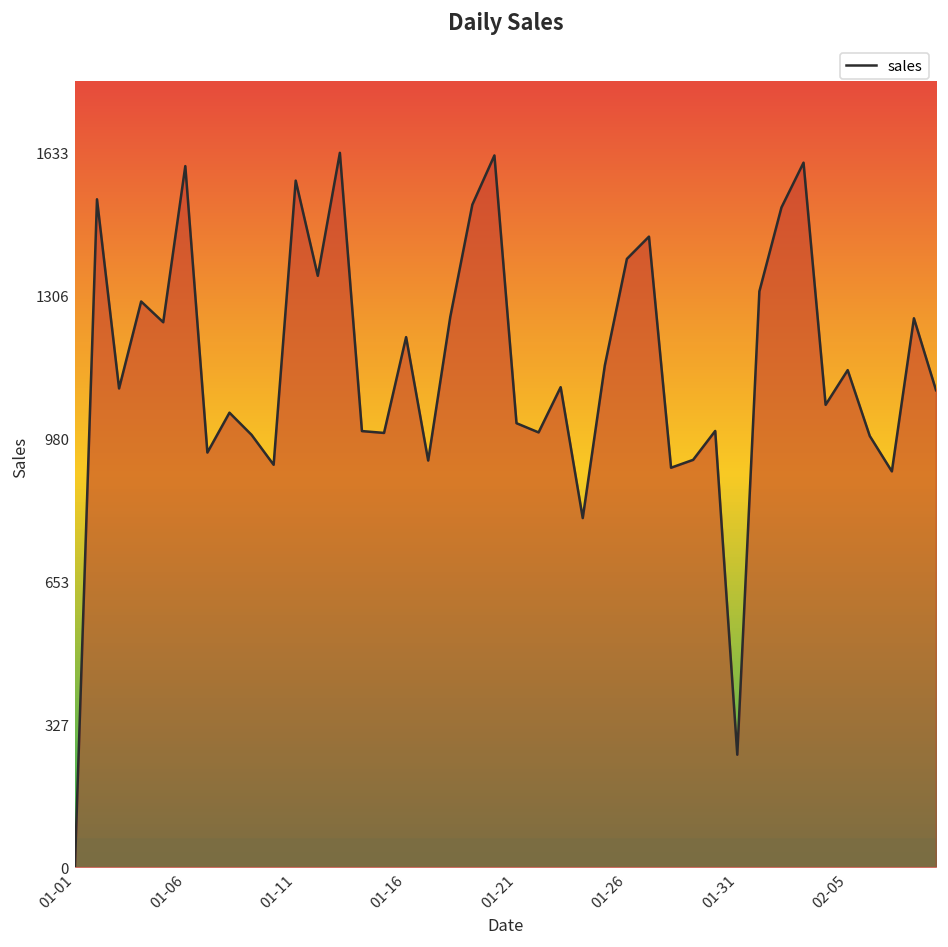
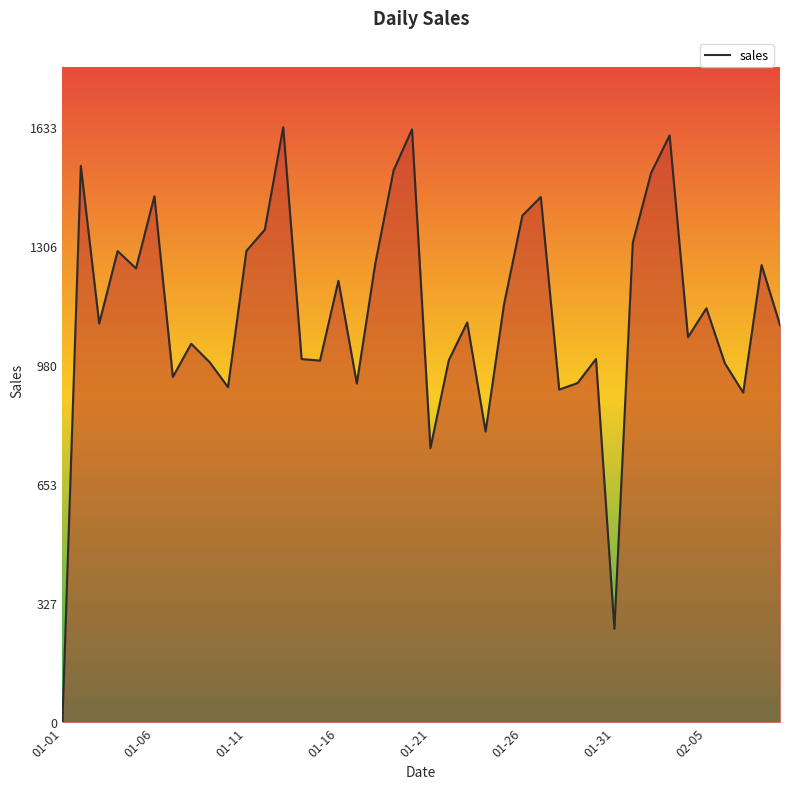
01-06: 1600 -> 1440
01-11: 1570 -> 1290
01-21: 1010 -> 750
